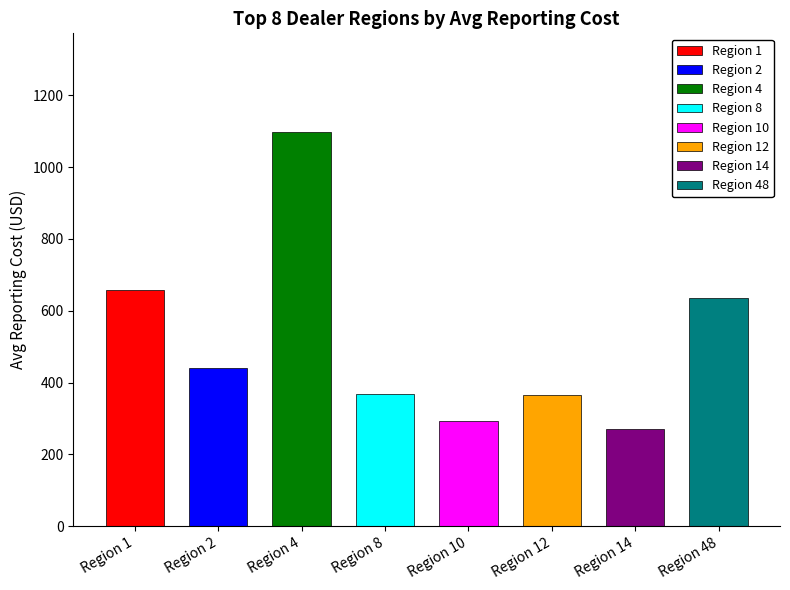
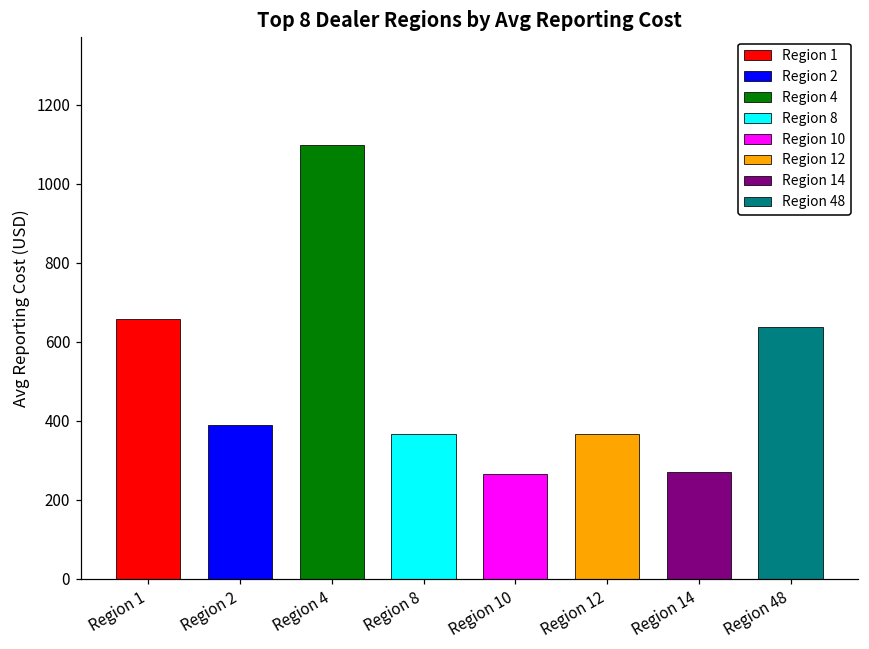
Region 2: 440 -> 390
Region 10: 290 -> 270
